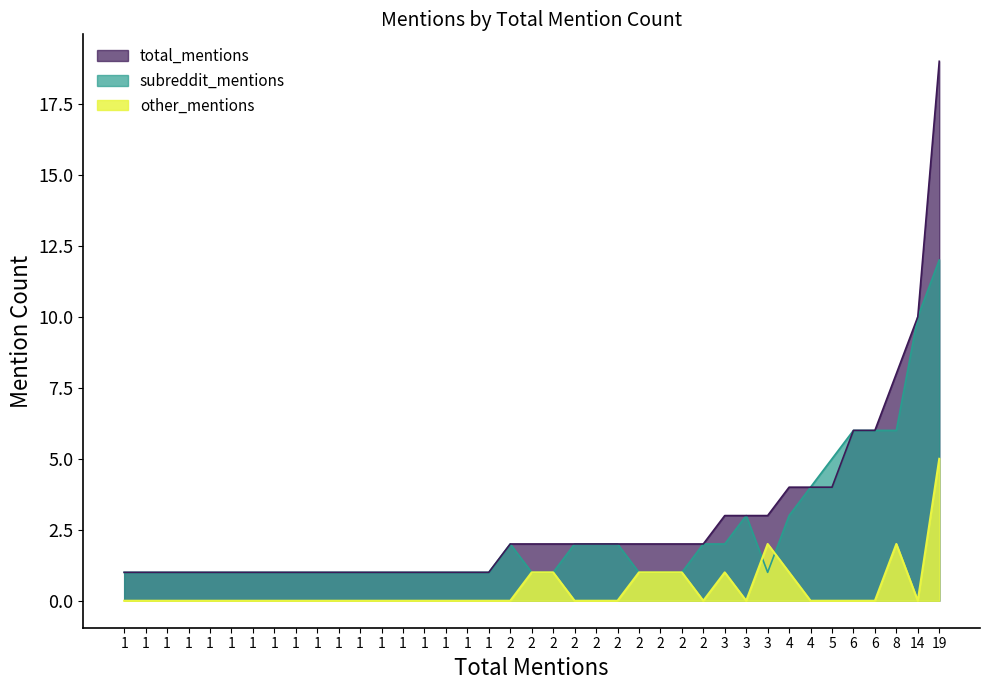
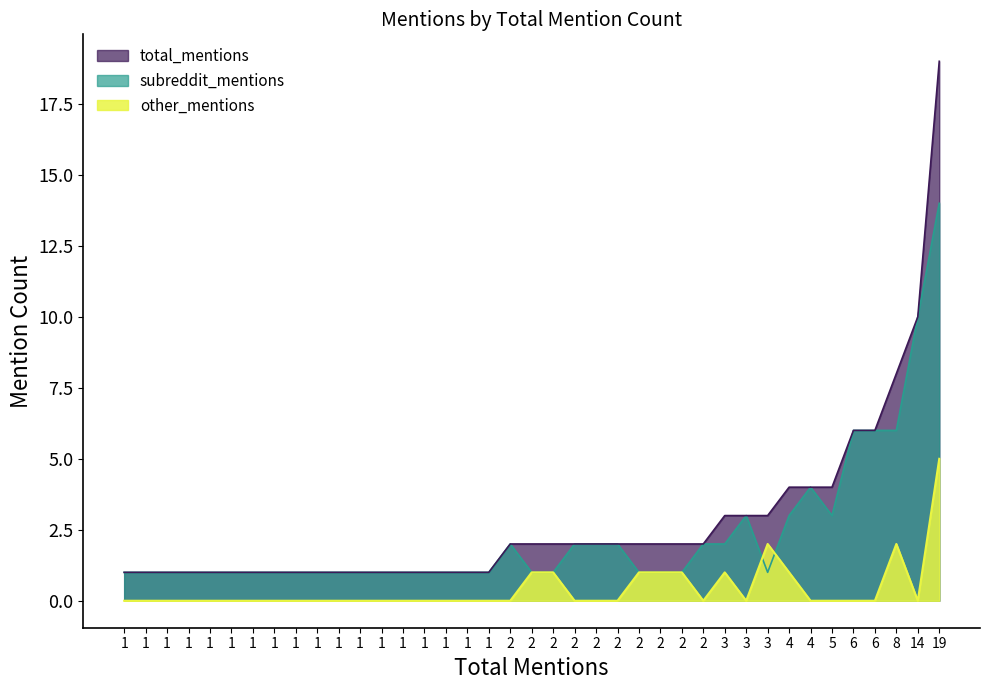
subreddit_mentions, 5: 5 -> 3
subreddit_mentions, 19: 12 -> 14
